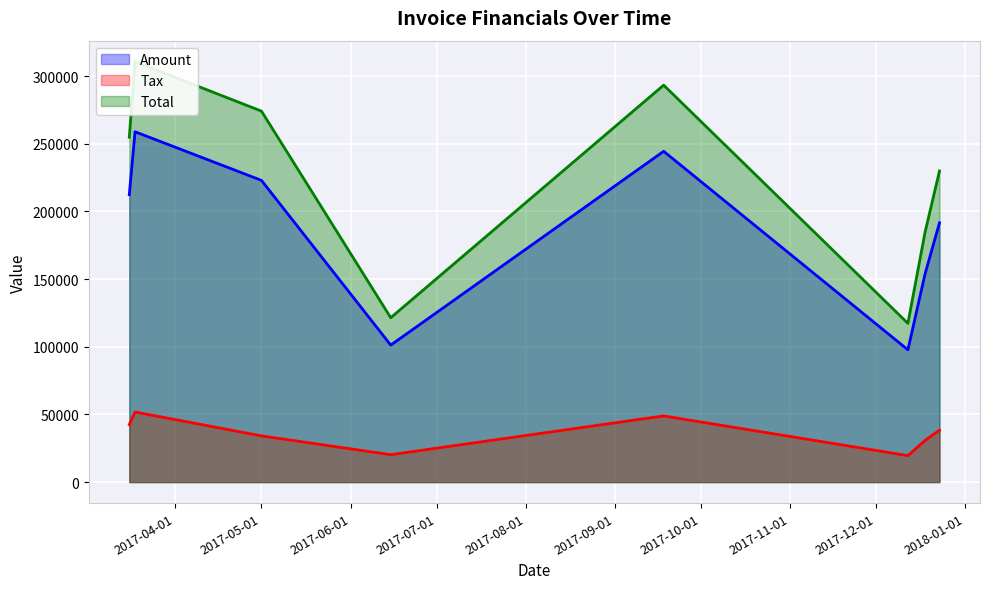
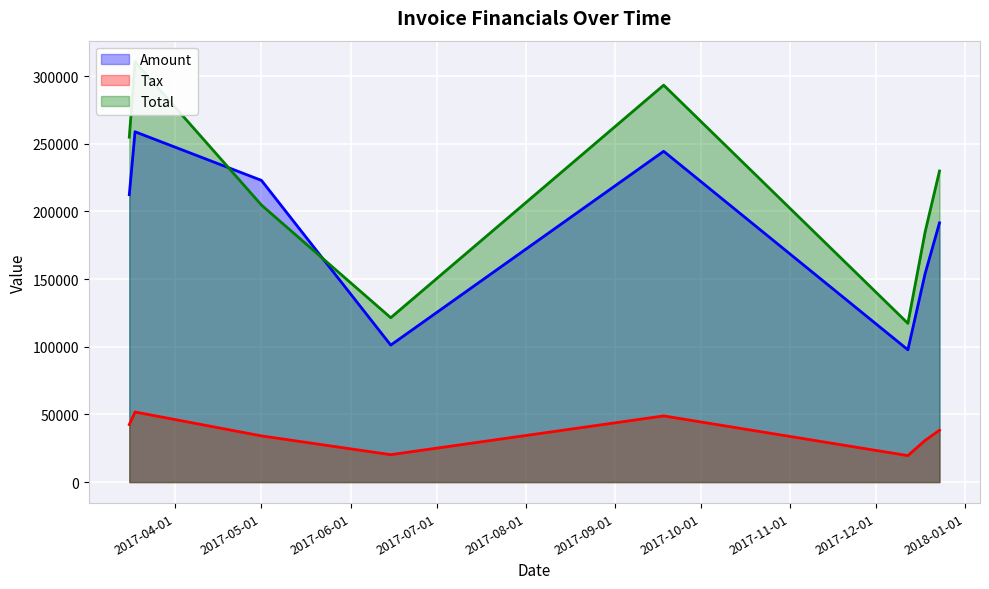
Total, 2017-05-01: 274000 -> 205000
